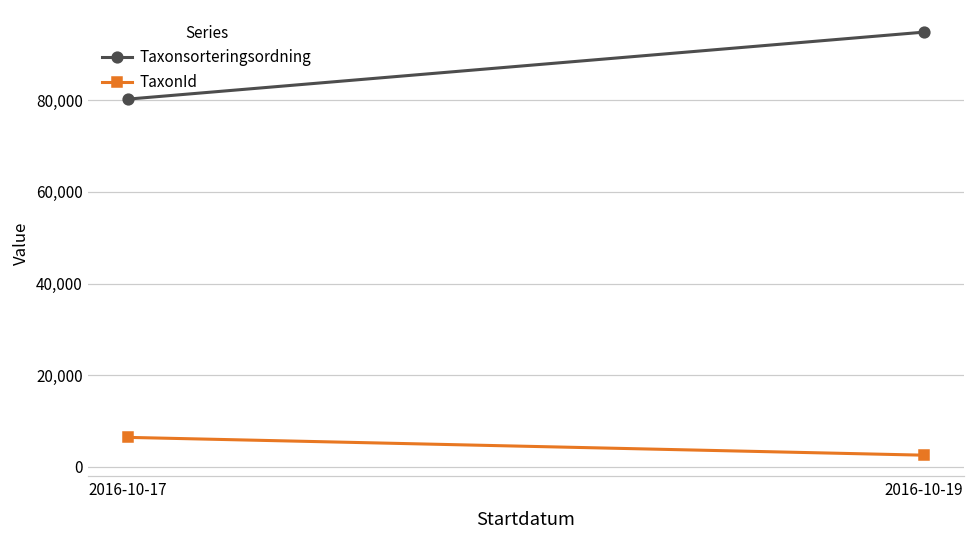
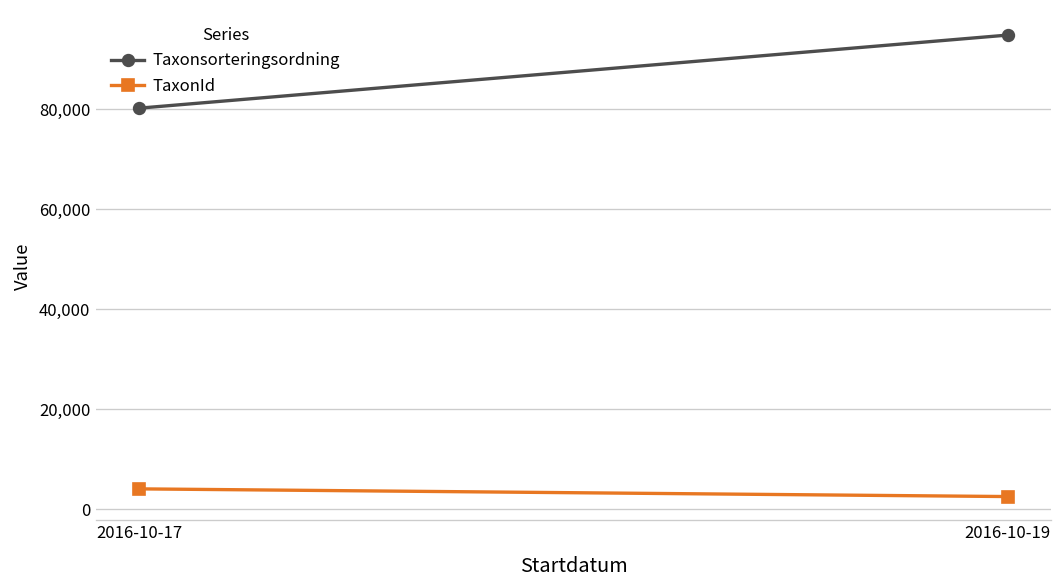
TaxonId, 2016-10-17: 6,000 -> 4,000
